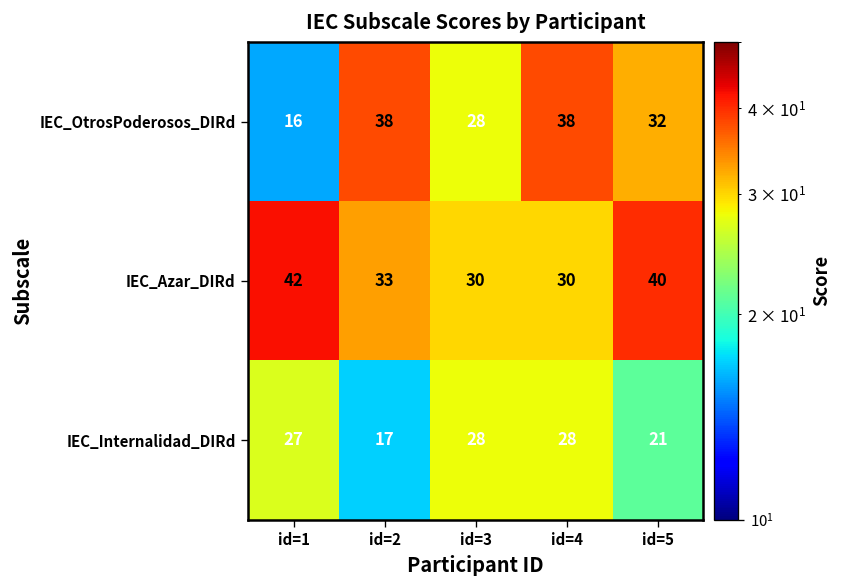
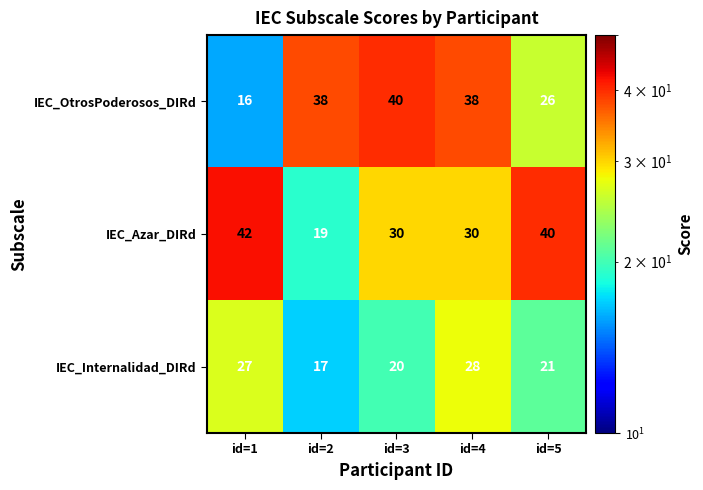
IEC_OtrosPoderosos_DIRd, id=3: 28 -> 40
IEC_OtrosPoderosos_DIRd, id=5: 32 -> 26
IEC_Azar_DIRd, id=2: 33 -> 19
IEC_Internalidad_DIRd, id=3: 28 -> 20
